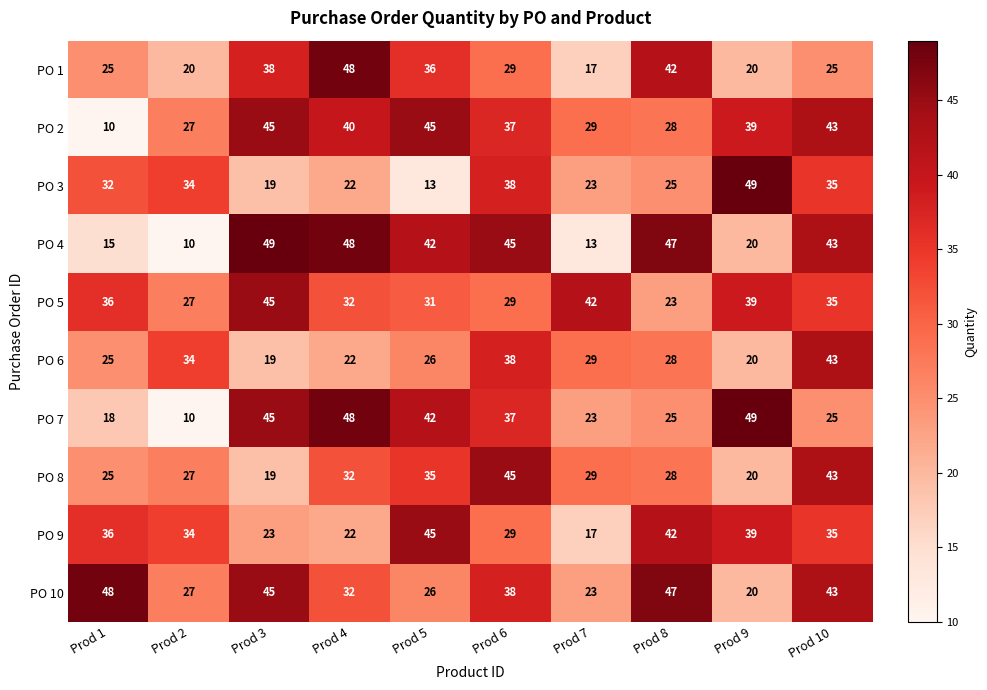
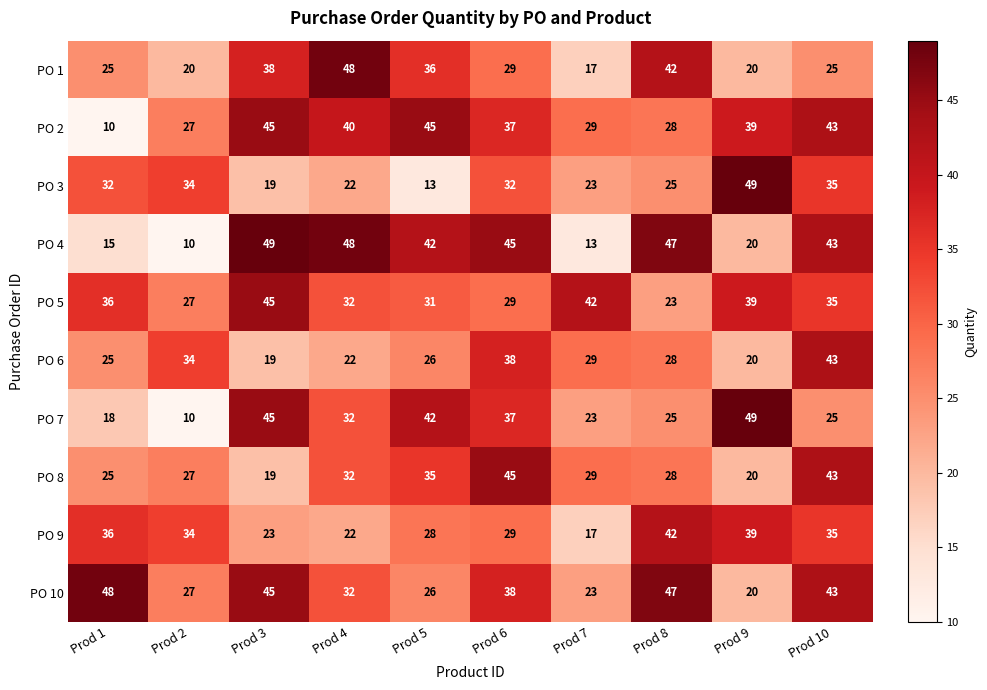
PO 3, Prod 6: 38 -> 32
PO 7, Prod 4: 48 -> 32
PO 9, Prod 5: 45 -> 28
